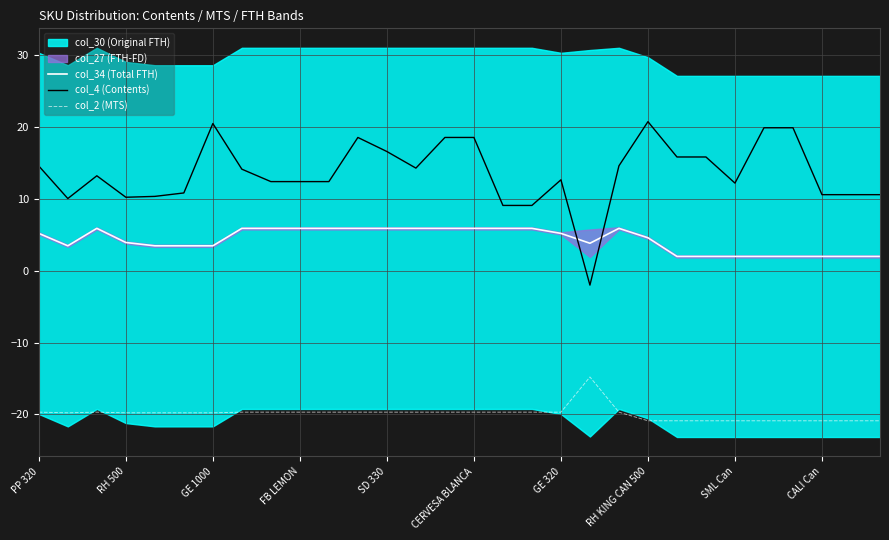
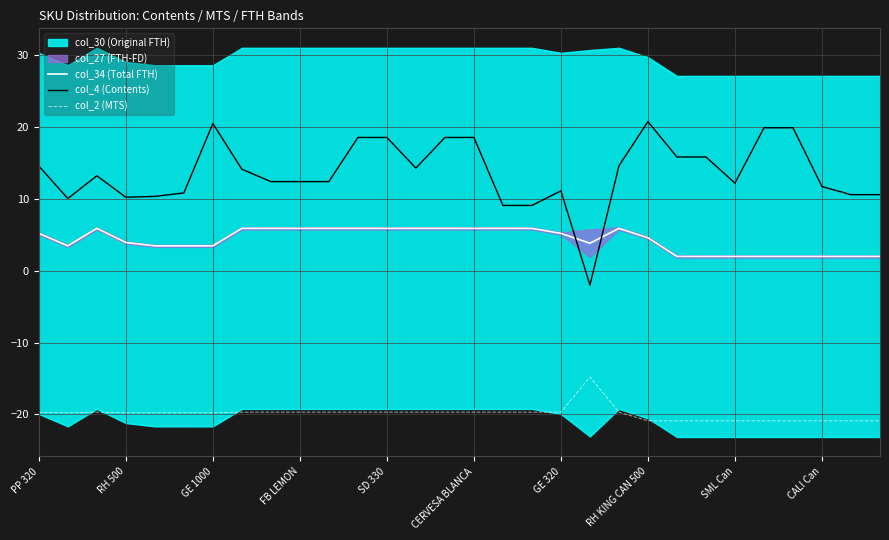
col_4 (Contents), SD 330: 17 -> 19
col_4 (Contents), GE 320: 13 -> 11
col_4 (Contents), CALI Can: 11 -> 12
